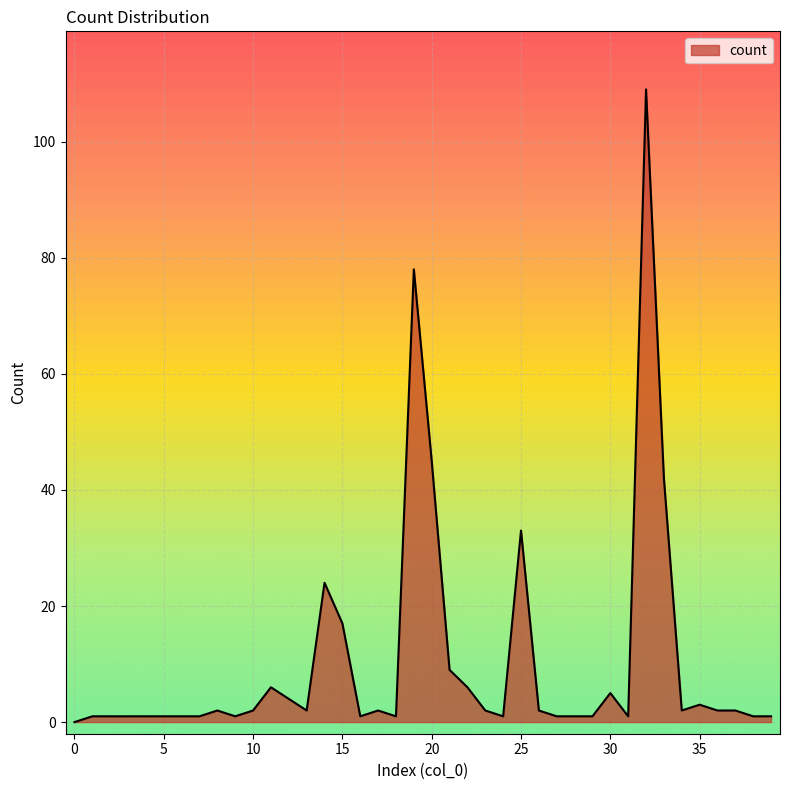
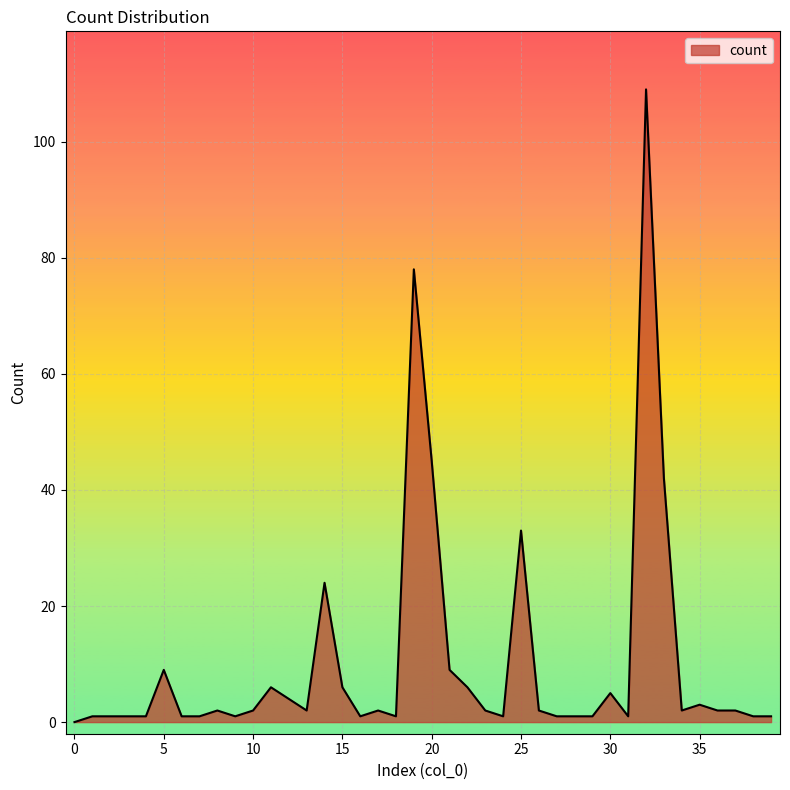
5: 1 -> 9
15: 17 -> 6
